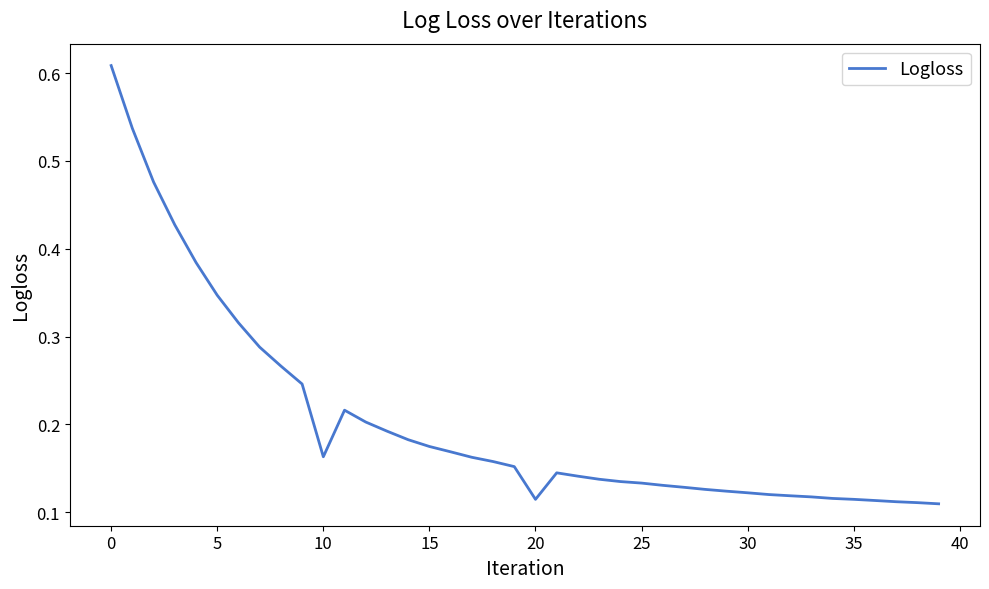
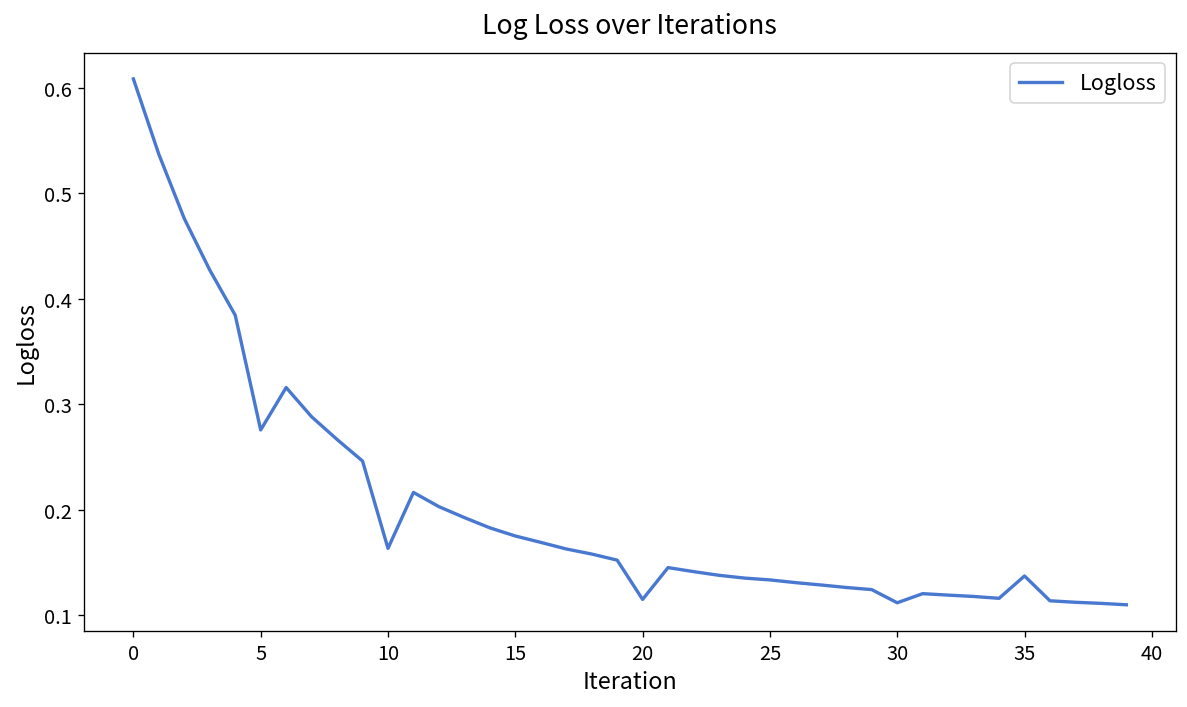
5: 0.35 -> 0.28
30: 0.12 -> 0.11
35: 0.11 -> 0.14
